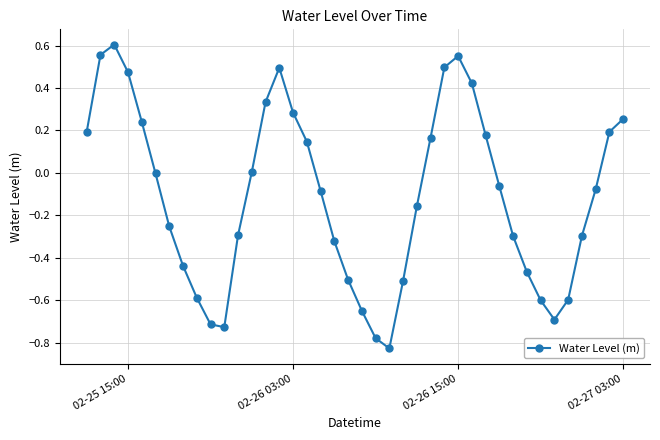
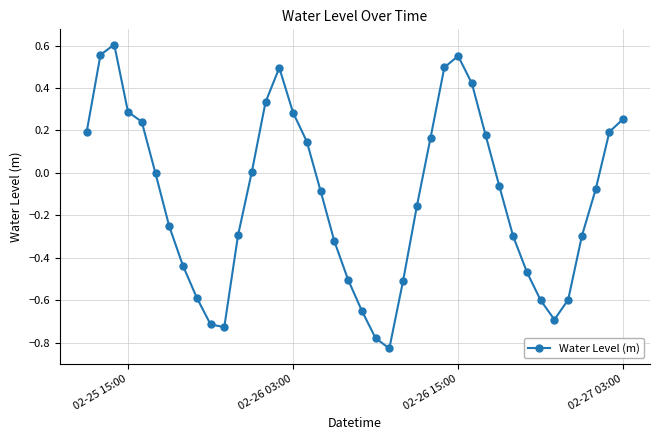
02-25 15:00: 0.47 -> 0.29
